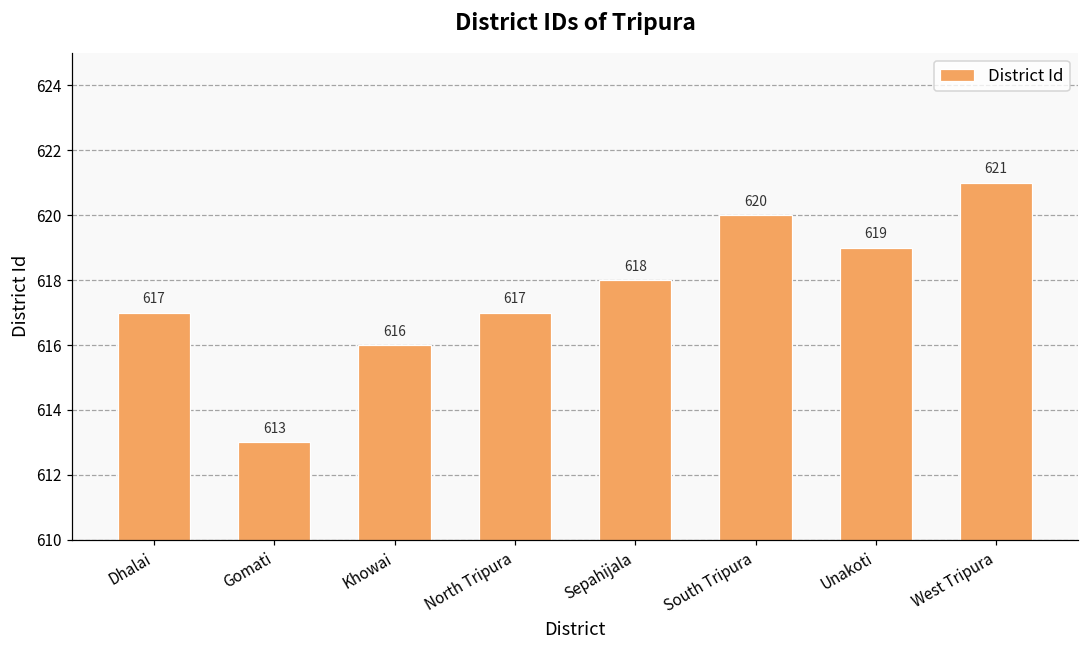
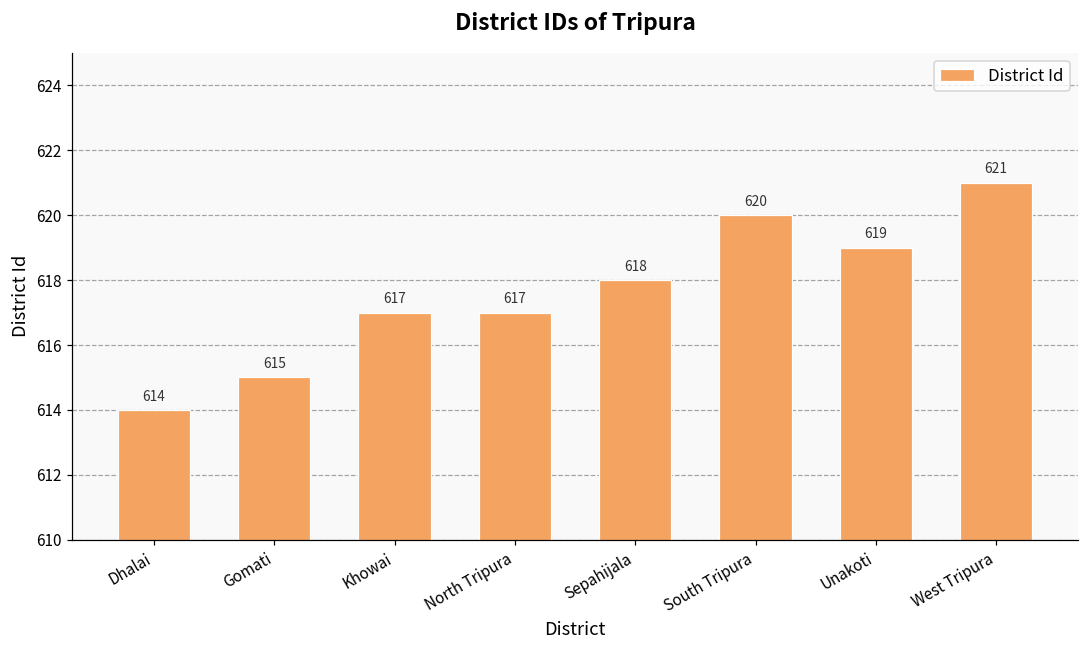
Dhalai: 617 -> 614
Gomati: 613 -> 615
Khowai: 616 -> 617
